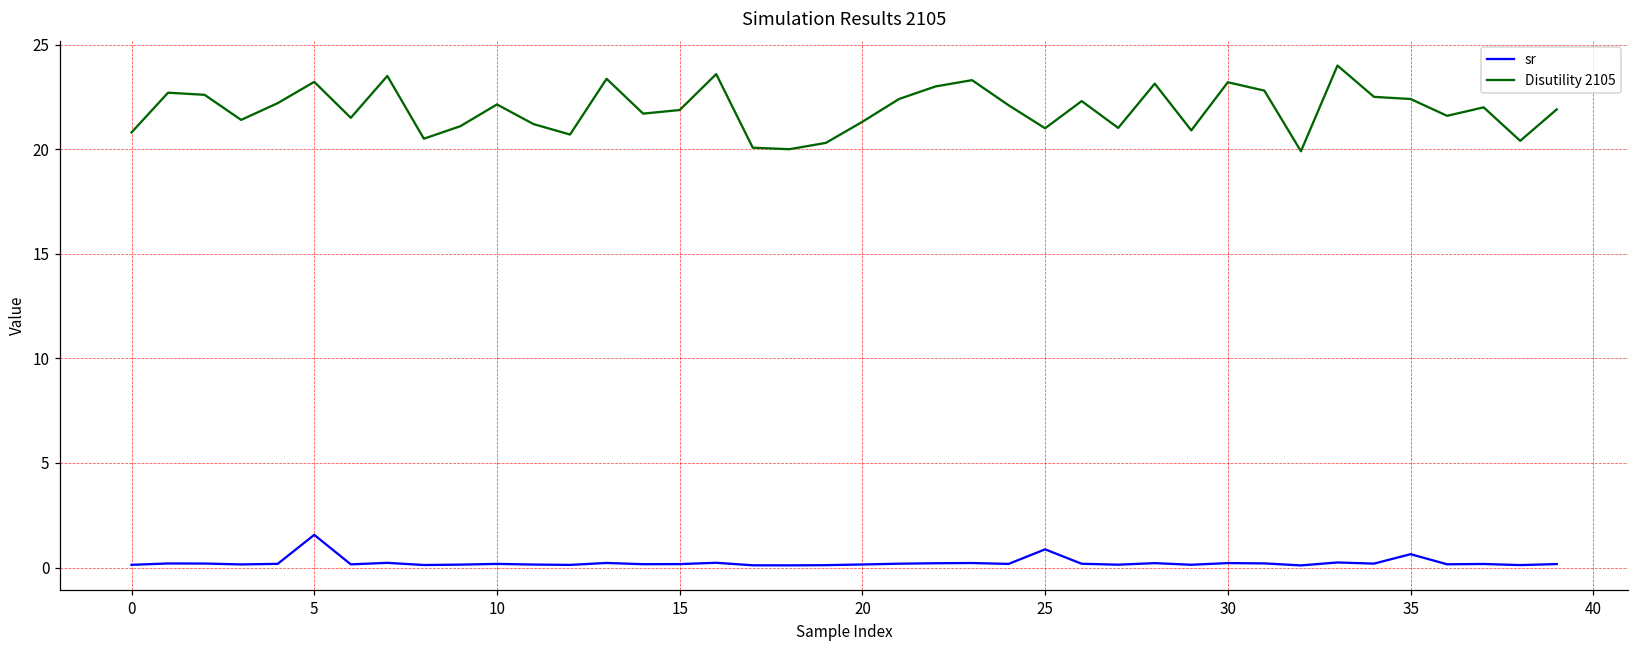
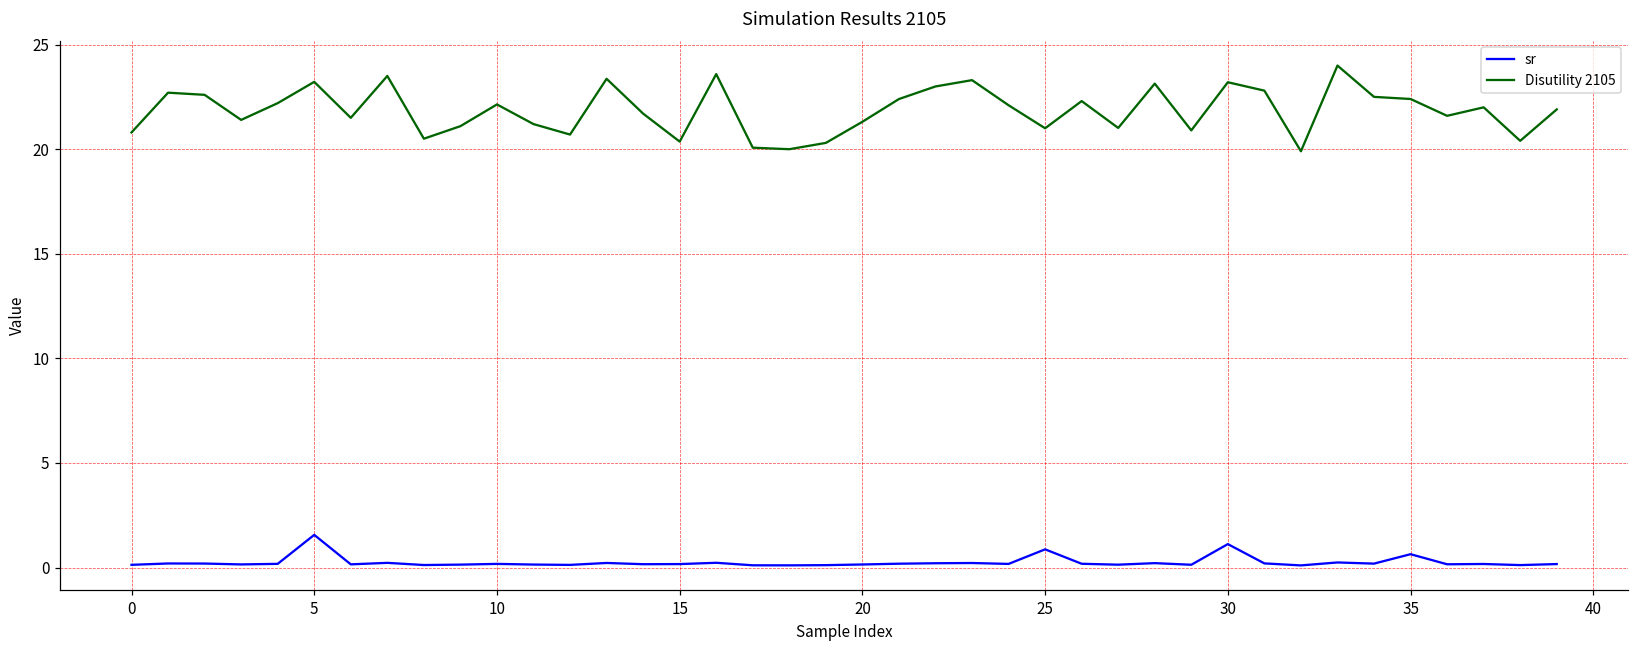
Disutility 2105, 15: 21.9 -> 20.4
sr, 30: 0.2 -> 1.1
